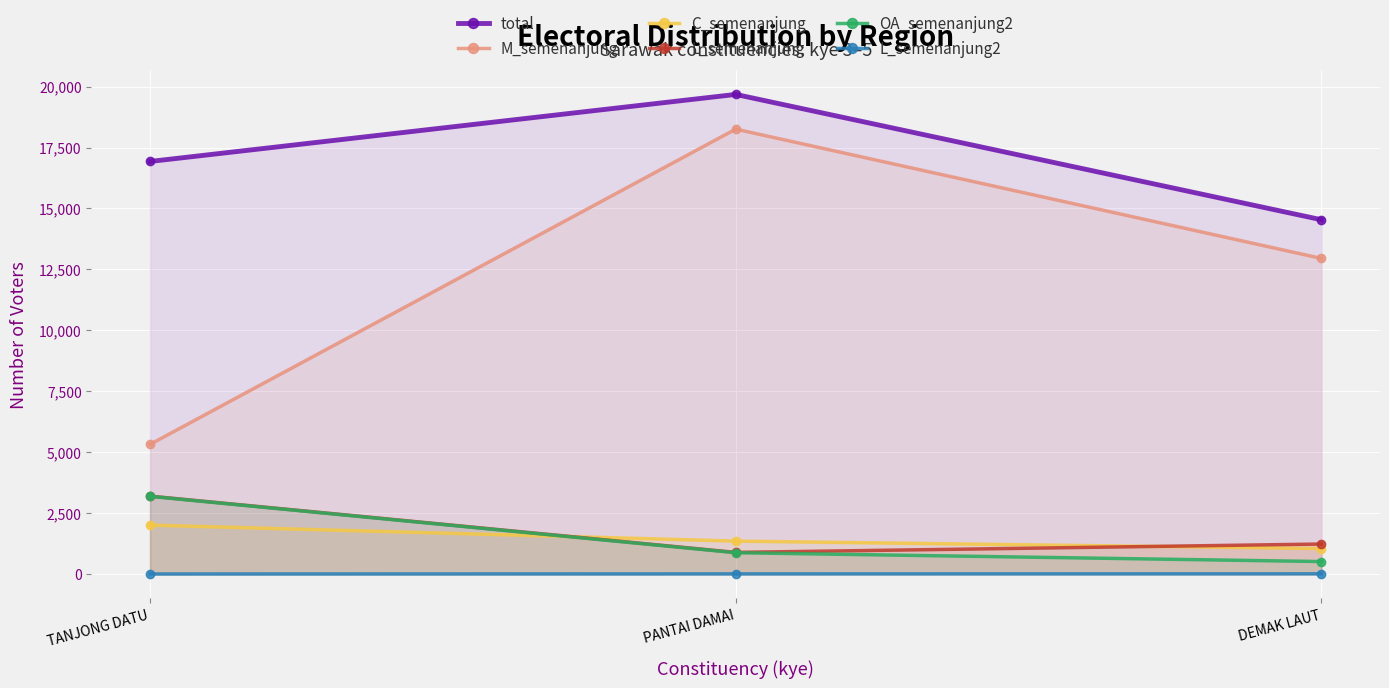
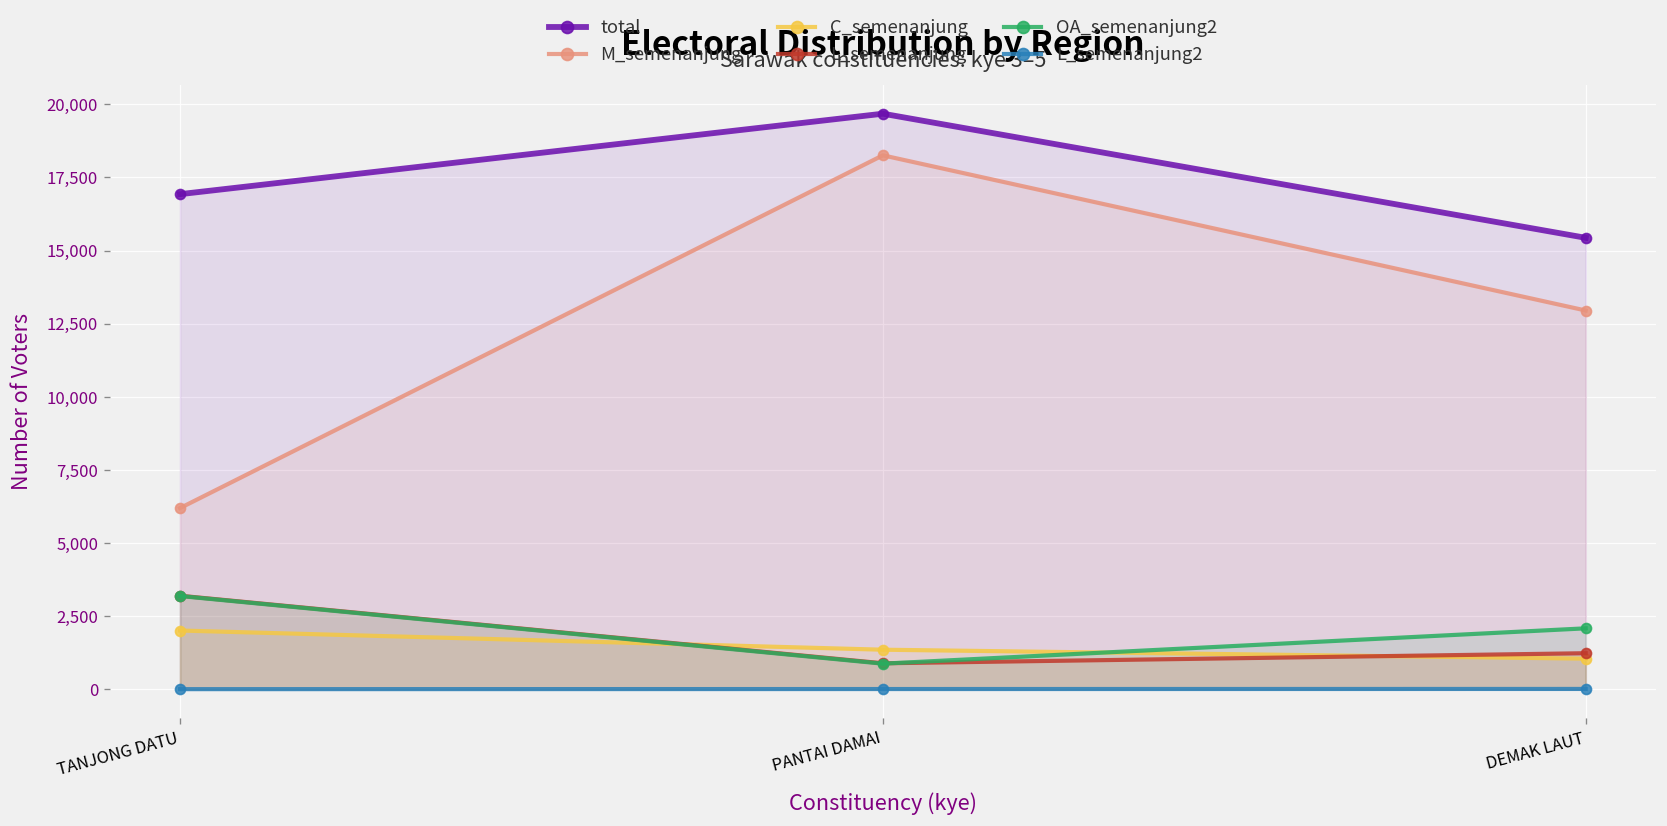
M_semenanjung, TANJONG DATU: 5,300 -> 6,200
total, DEMAK LAUT: 14,500 -> 15,400
OA_semenanjung2, DEMAK LAUT: 500 -> 2,100
